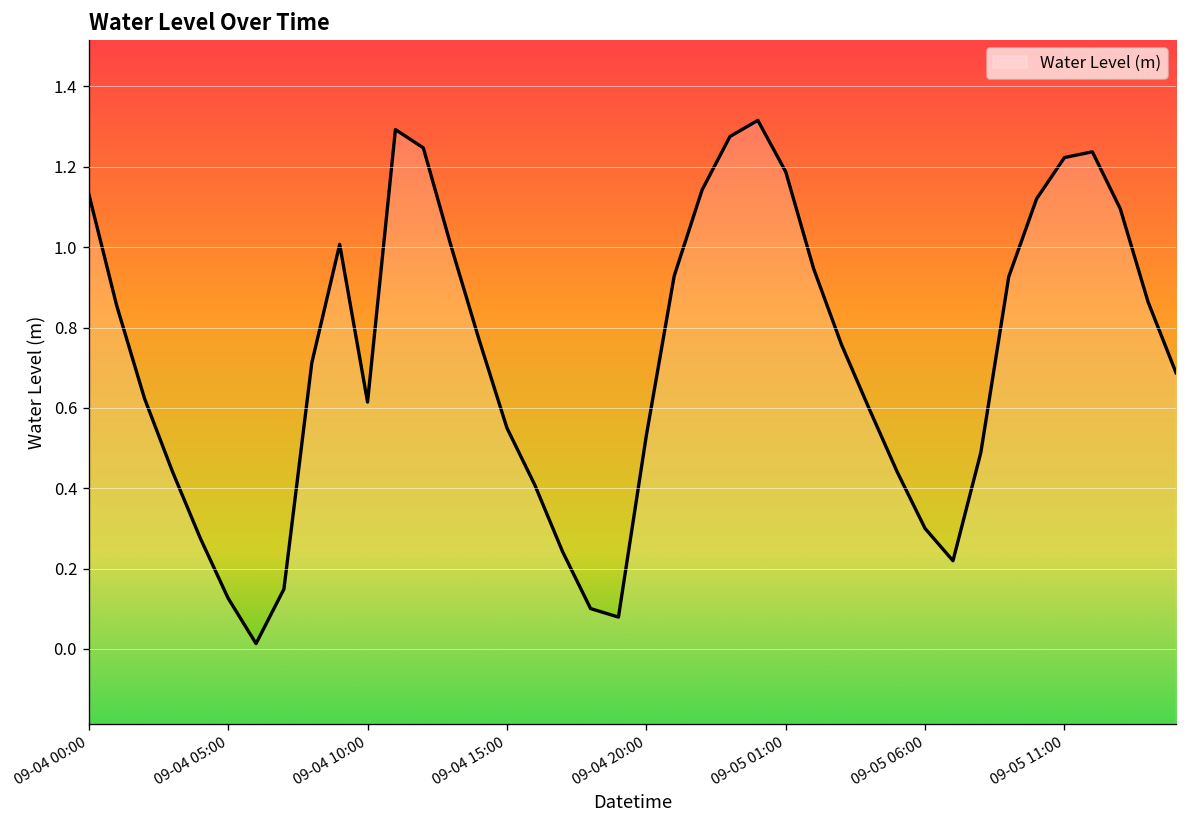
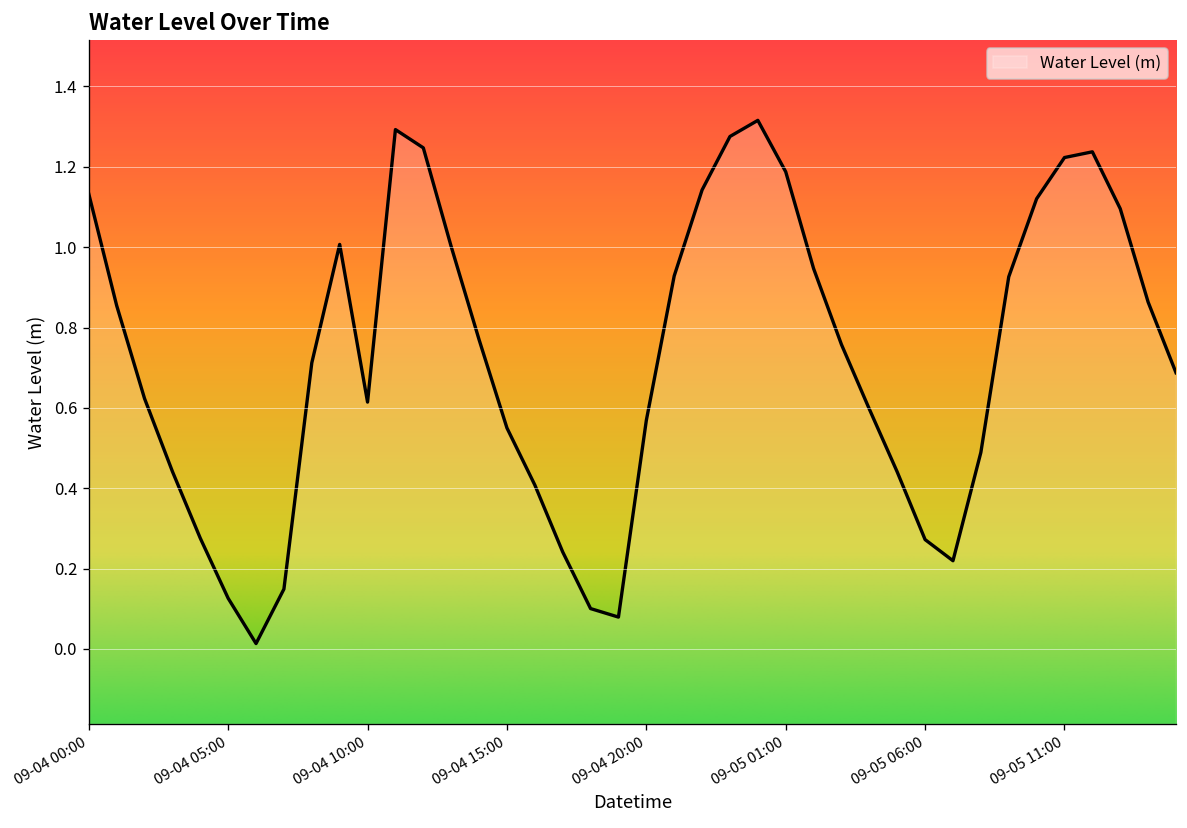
09-04 20:00: 0.53 -> 0.57
09-05 06:00: 0.30 -> 0.27
